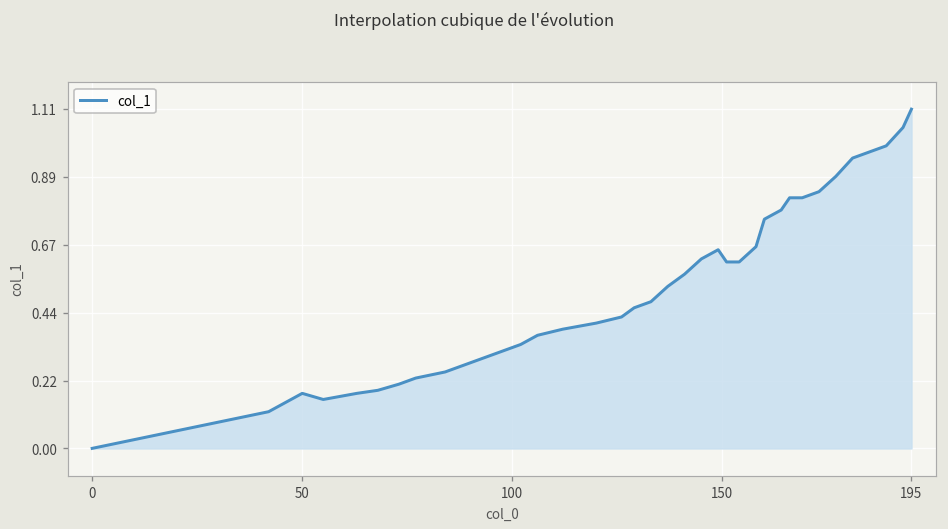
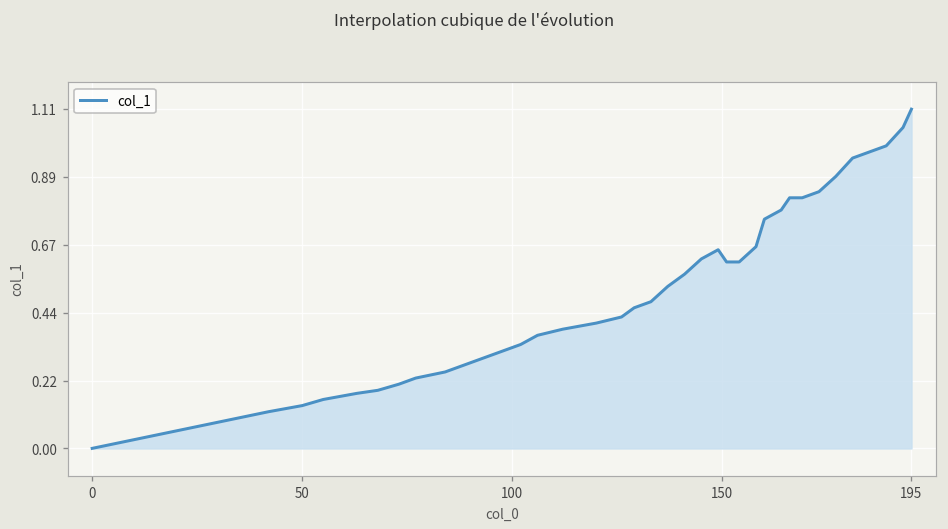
50: 0.18 -> 0.14
